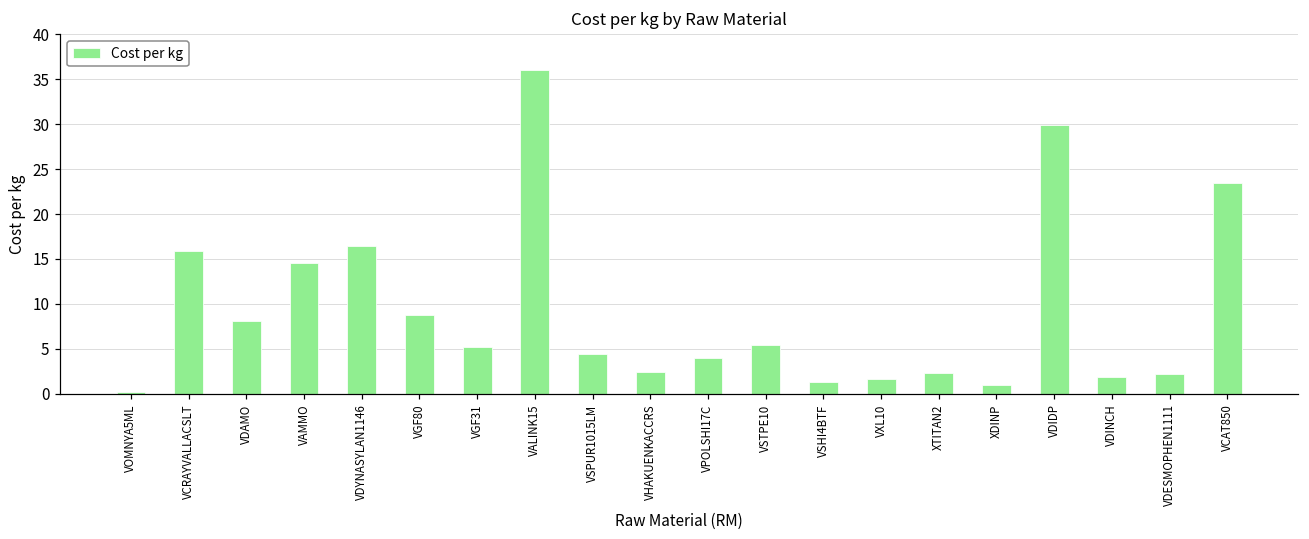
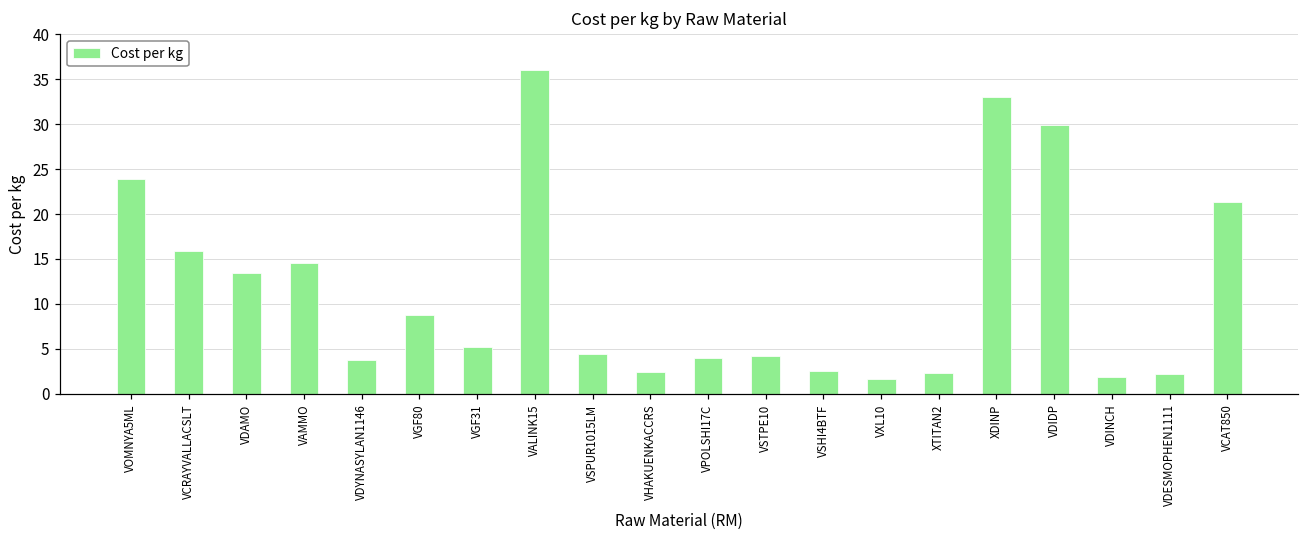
VOMNYA5ML: 0 -> 24
VDAMO: 8 -> 13
VDYNASYLAN1146: 16 -> 4
VSTPE10: 5 -> 4
VSHI4BTF: 1 -> 3
XDINP: 1 -> 33
VCAT850: 24 -> 21
